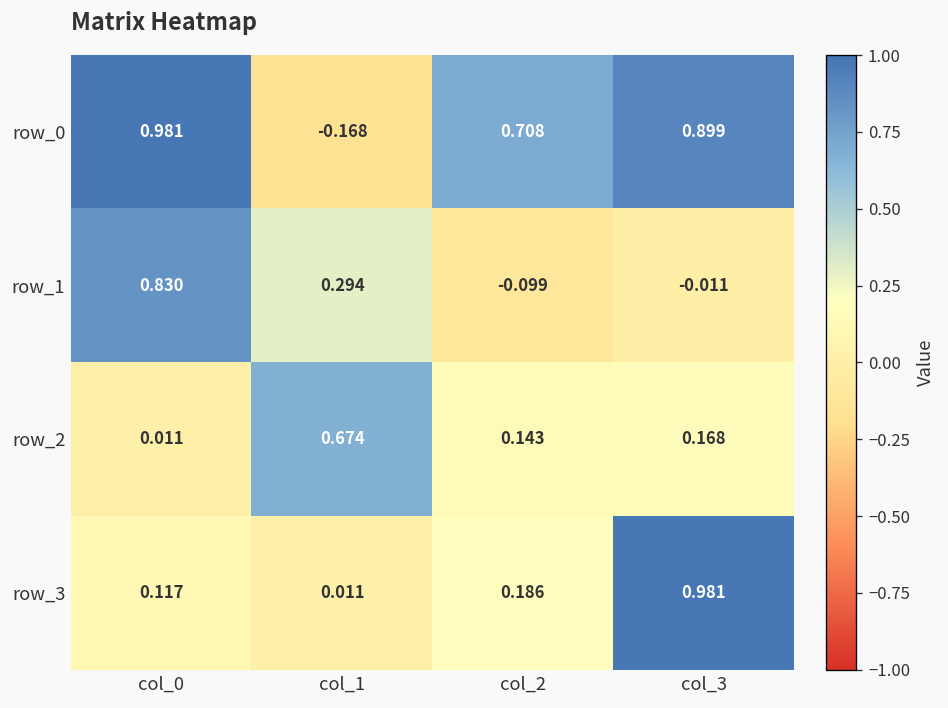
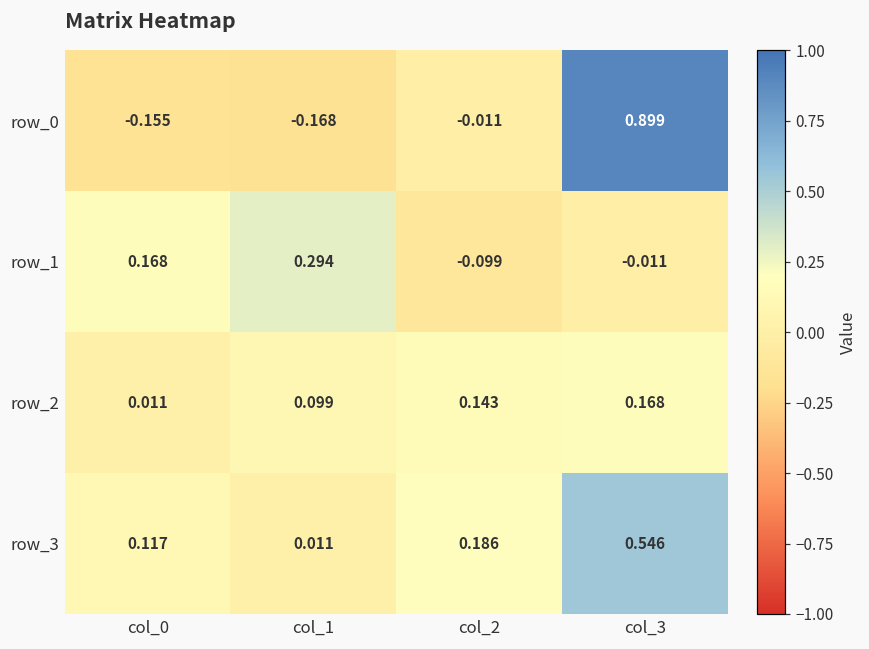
row_0, col_0: 0.981 -> -0.155
row_0, col_2: 0.708 -> -0.011
row_1, col_0: 0.830 -> 0.168
row_2, col_1: 0.674 -> 0.099
row_3, col_3: 0.981 -> 0.546
